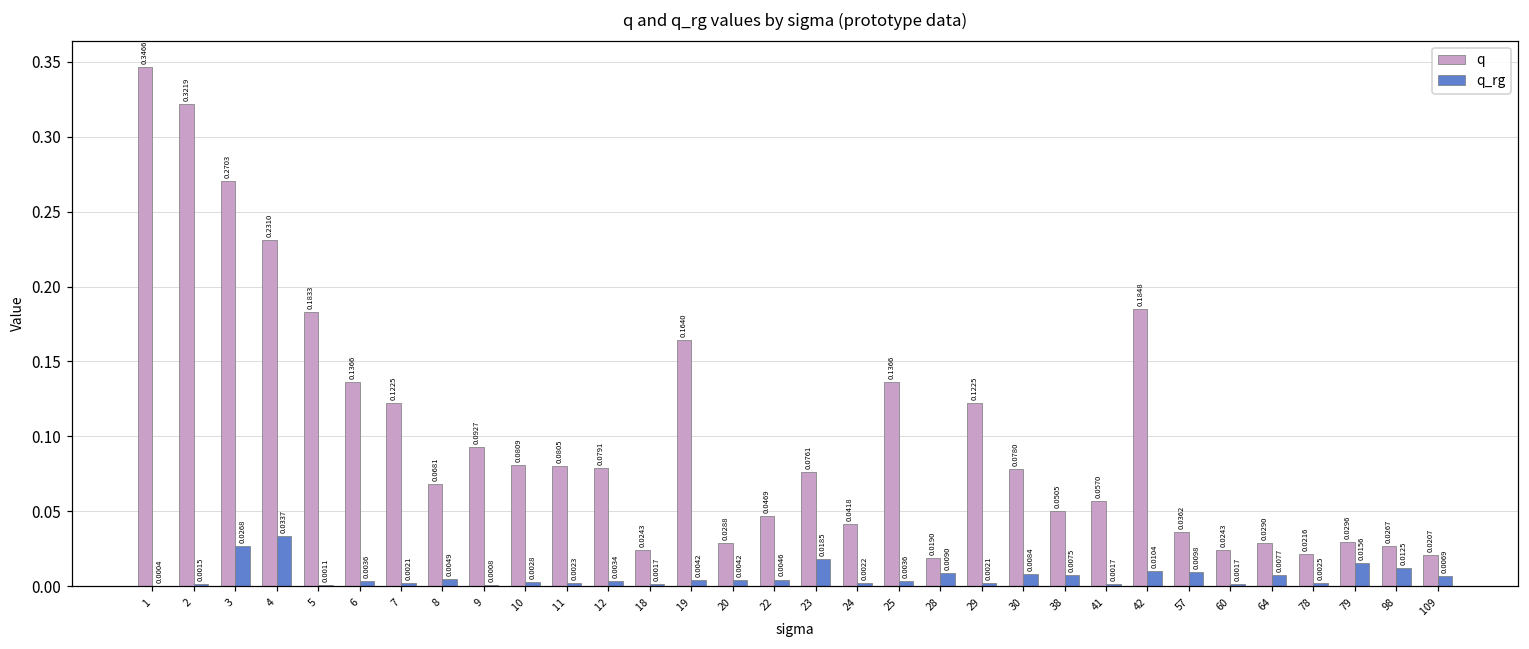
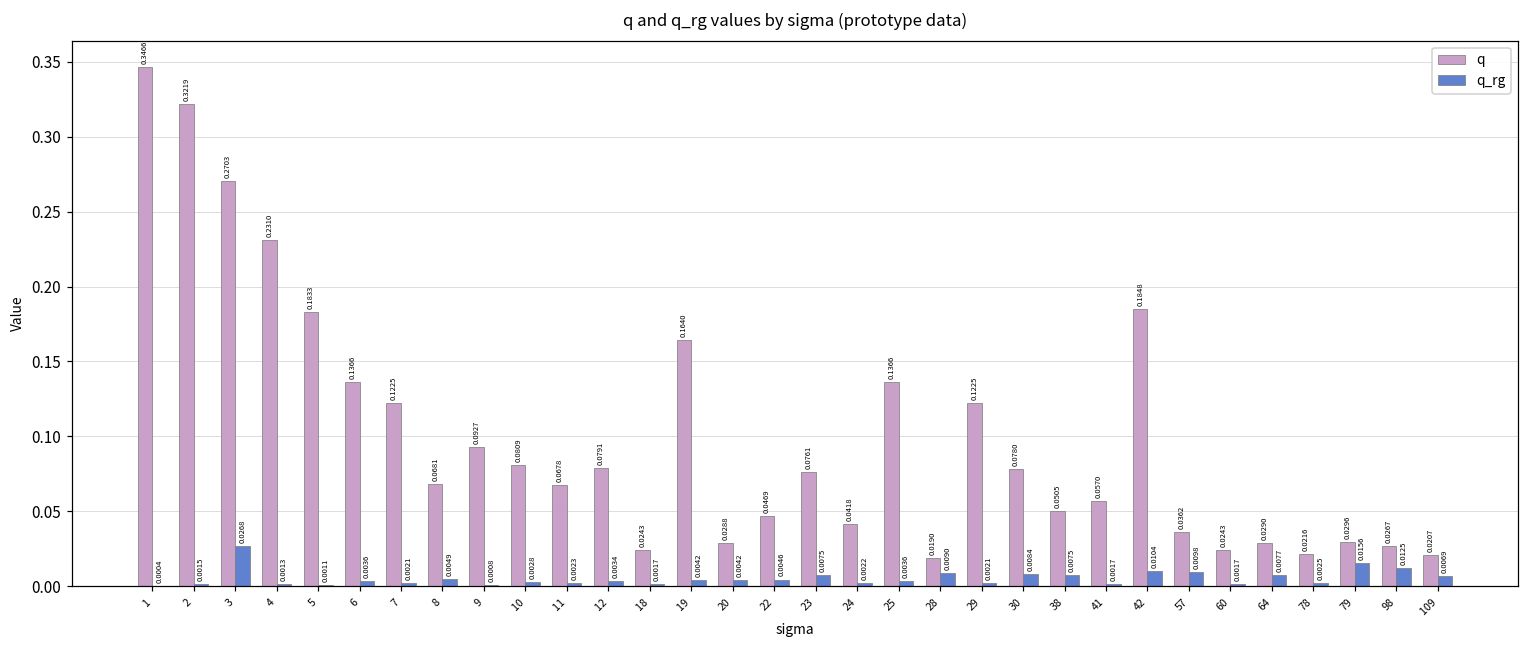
q_rg, 4: 0.0337 -> 0.0013
q, 11: 0.0805 -> 0.0678
q_rg, 23: 0.0185 -> 0.0075
